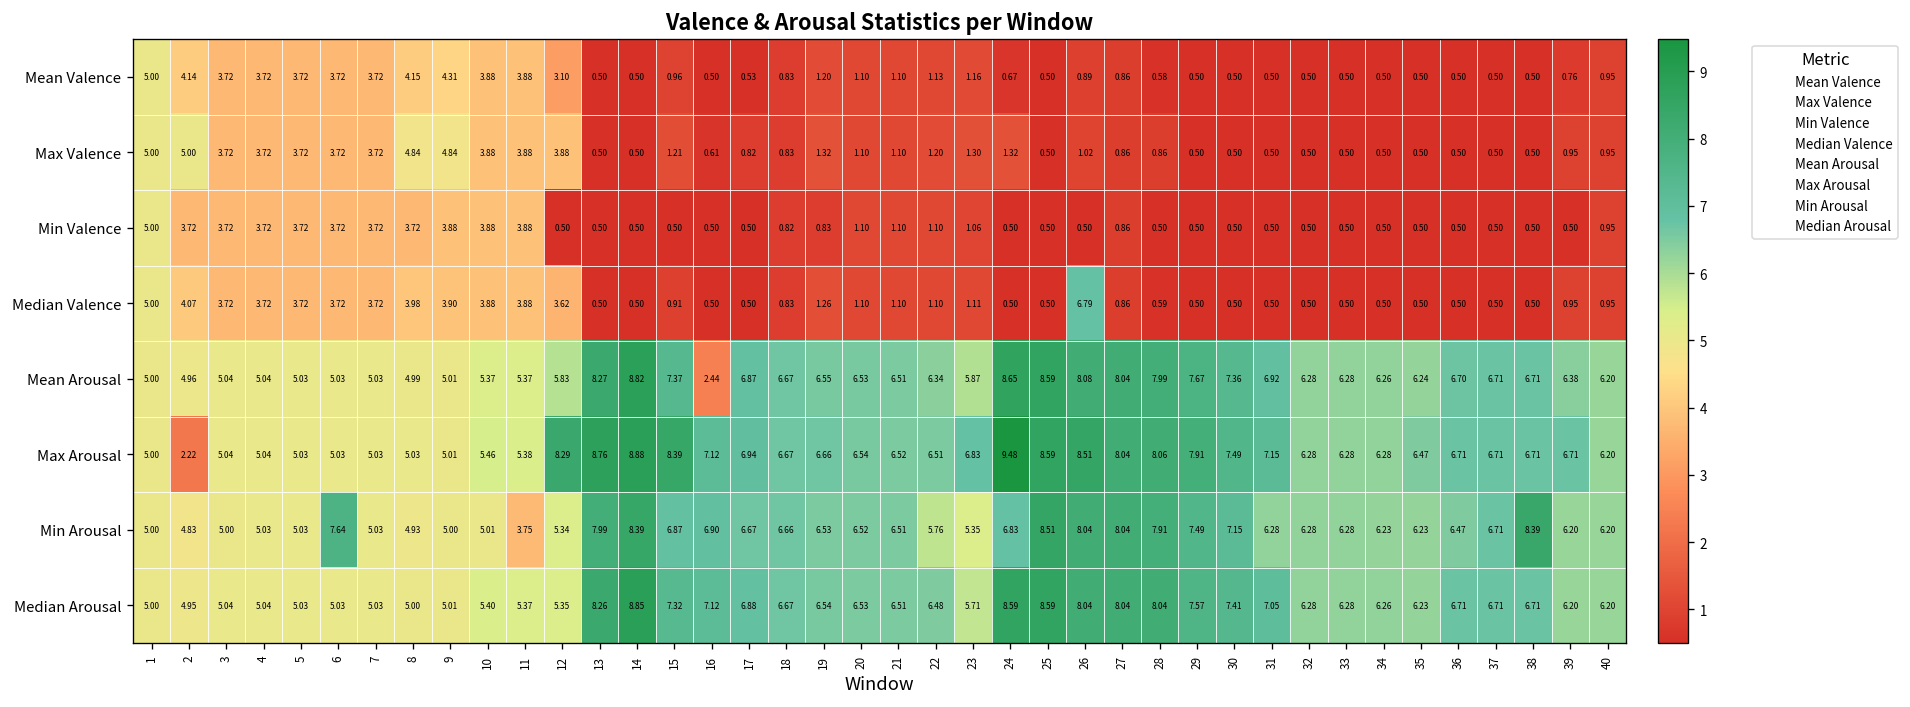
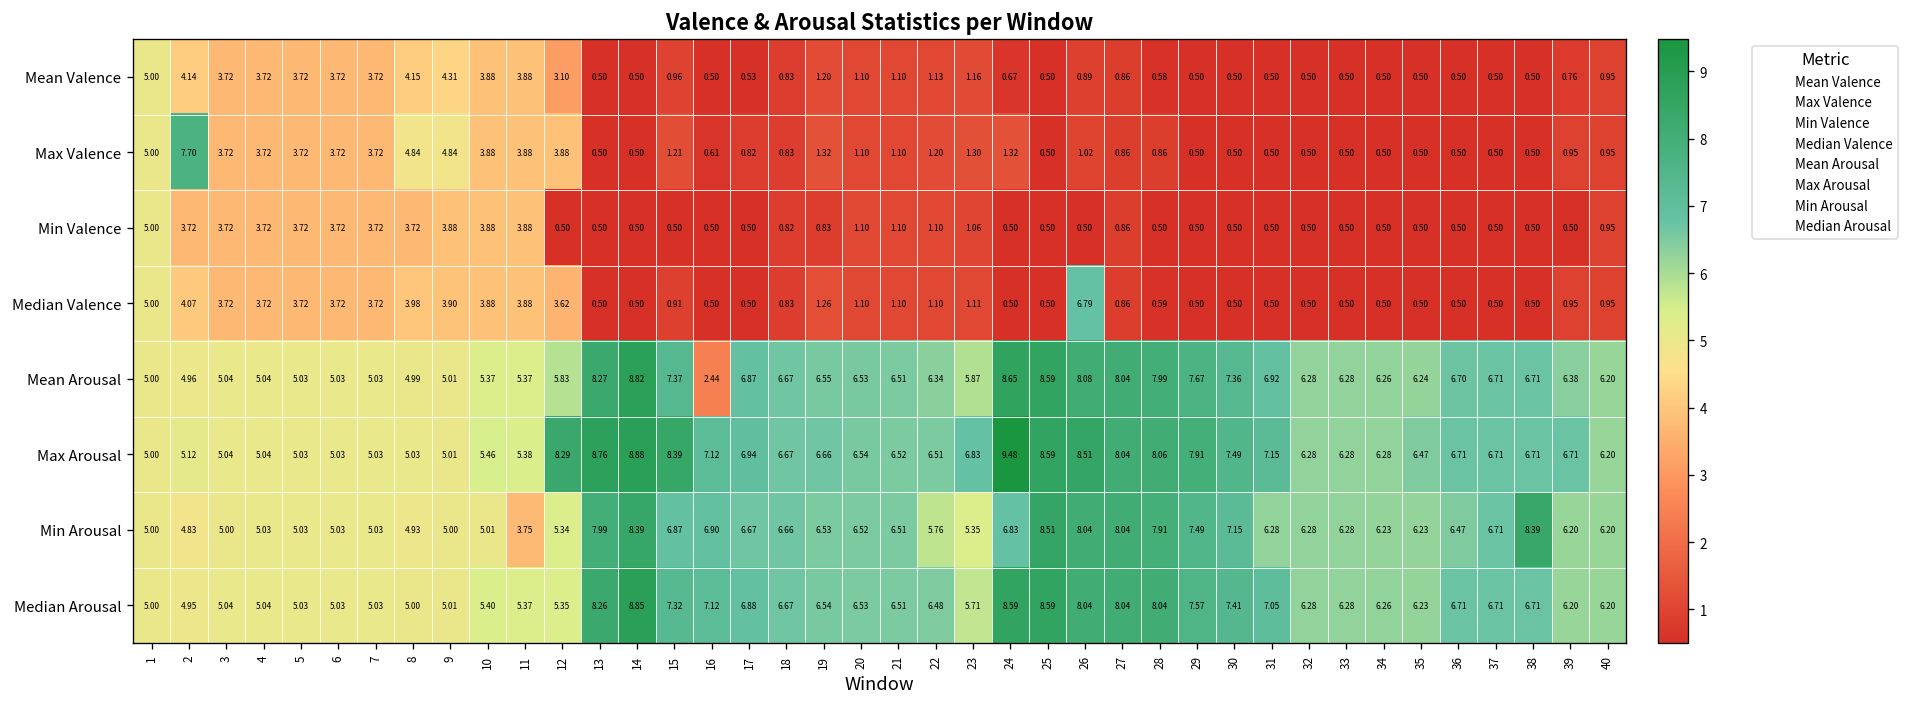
Max Valence, 2: 5.00 -> 7.70
Max Arousal, 2: 2.22 -> 5.12
Min Arousal, 6: 7.64 -> 5.03
